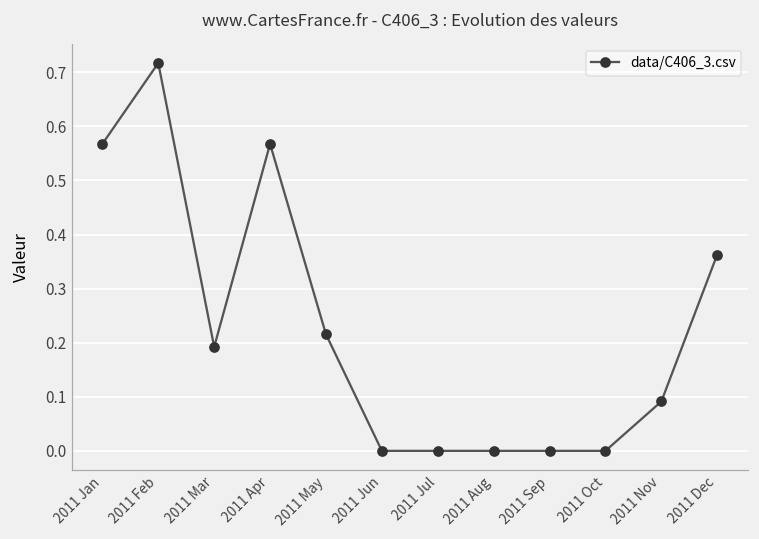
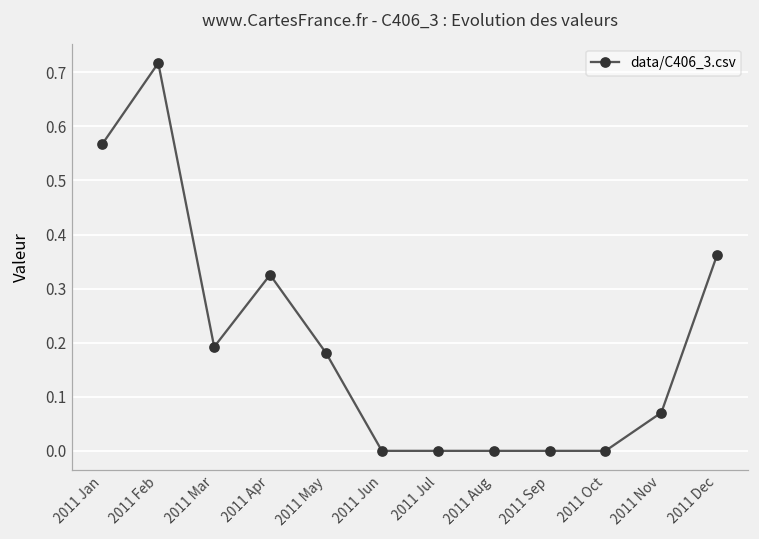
2011 Apr: 0.57 -> 0.33
2011 May: 0.22 -> 0.18
2011 Nov: 0.09 -> 0.07
